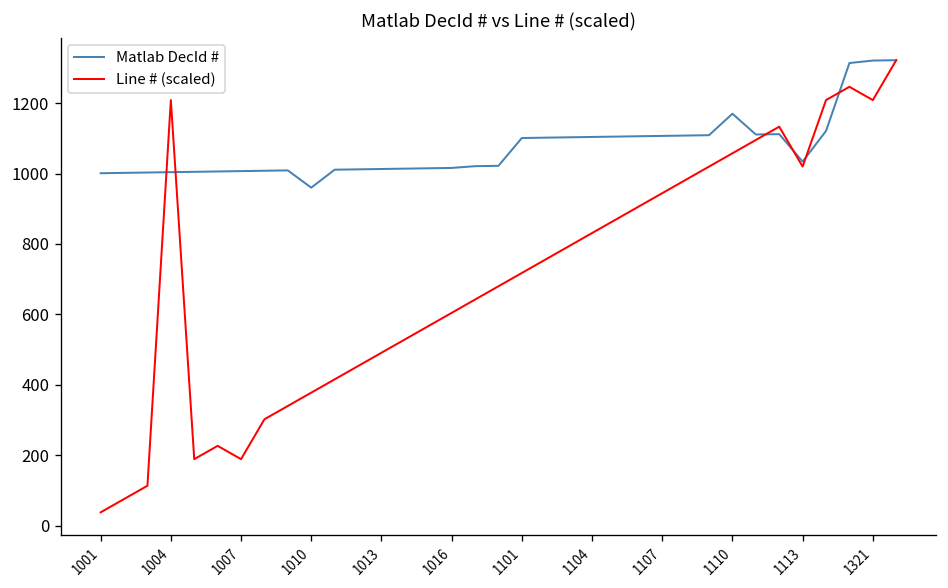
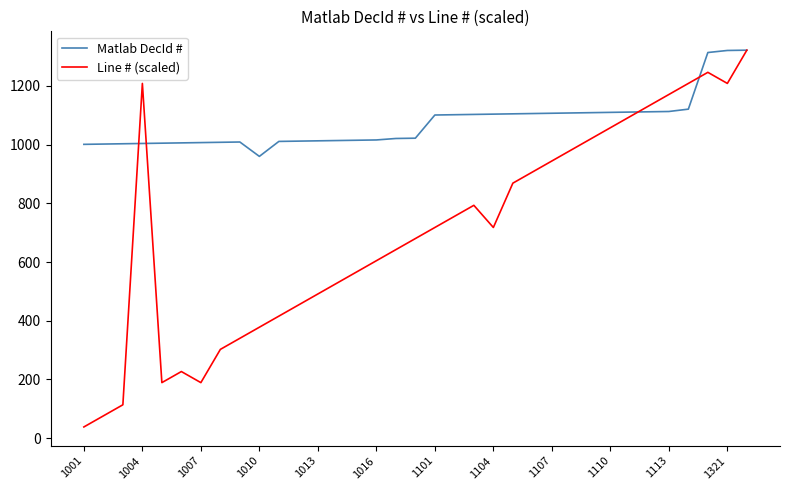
Line # (scaled), 1104: 830 -> 720
Matlab DecId #, 1110: 1170 -> 1110
Matlab DecId #, 1113: 1030 -> 1110
Line # (scaled), 1113: 1020 -> 1170
